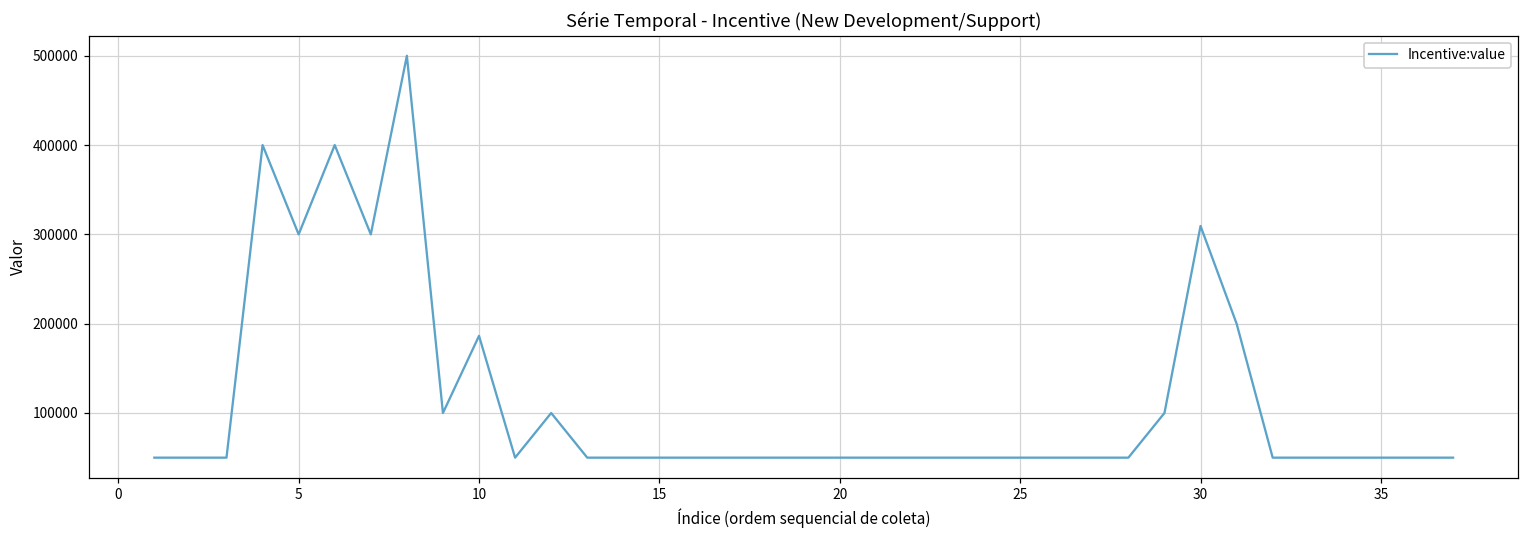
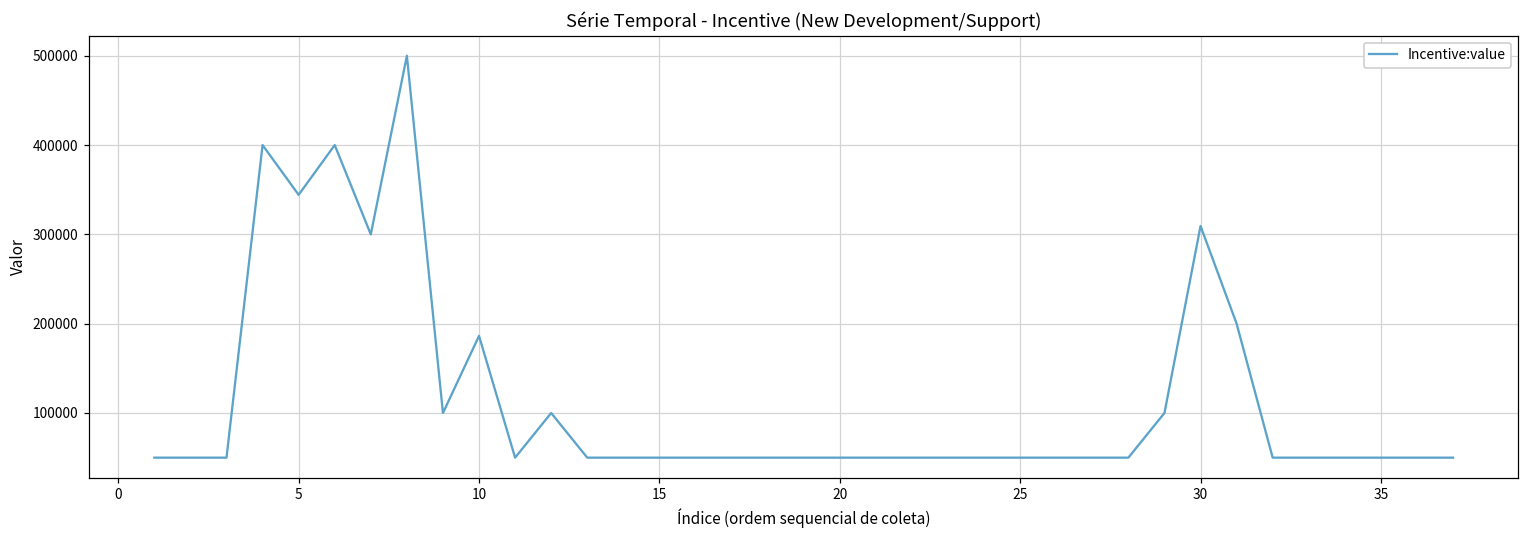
5: 300000 -> 340000
